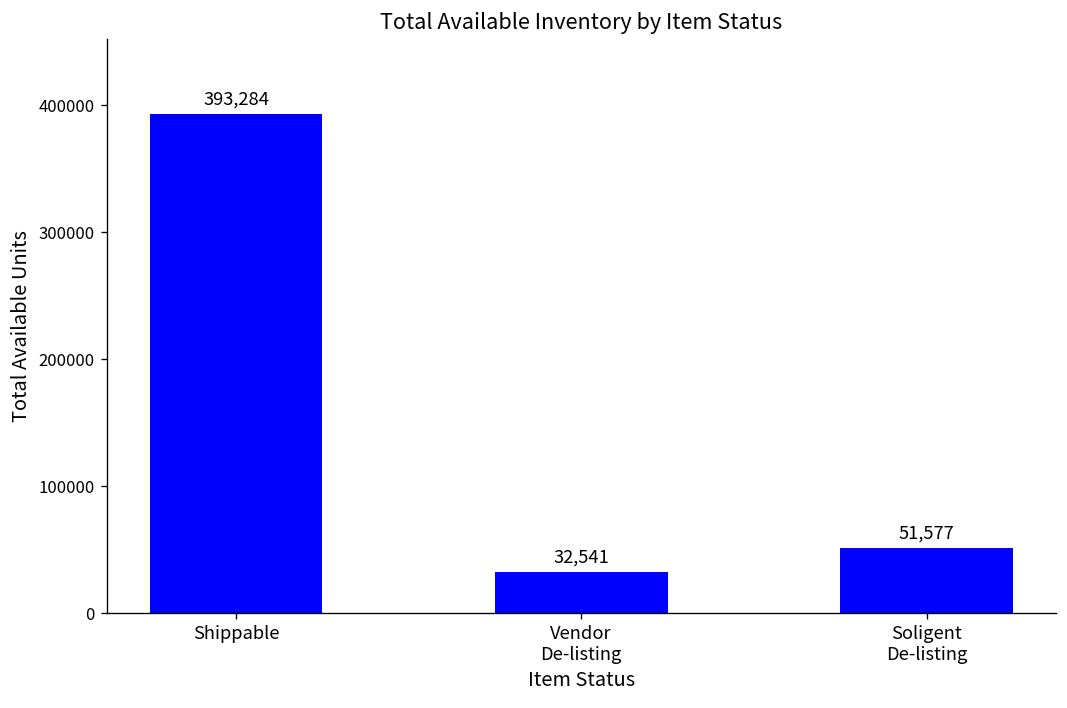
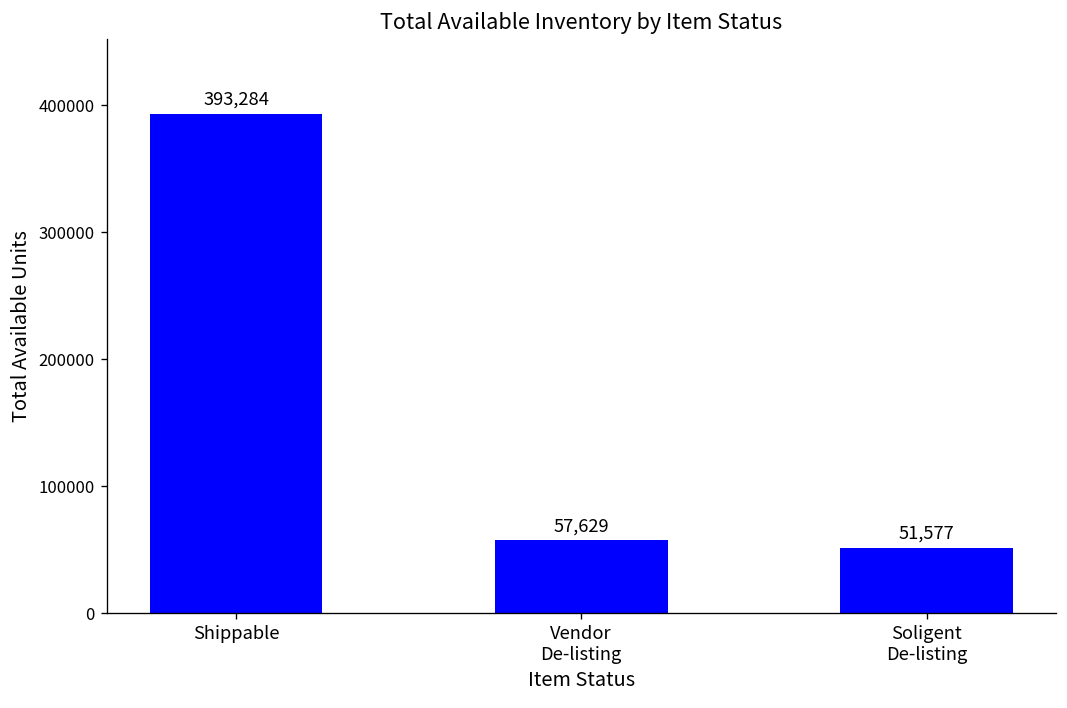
Vendor De-listing: 32,541 -> 57,629
